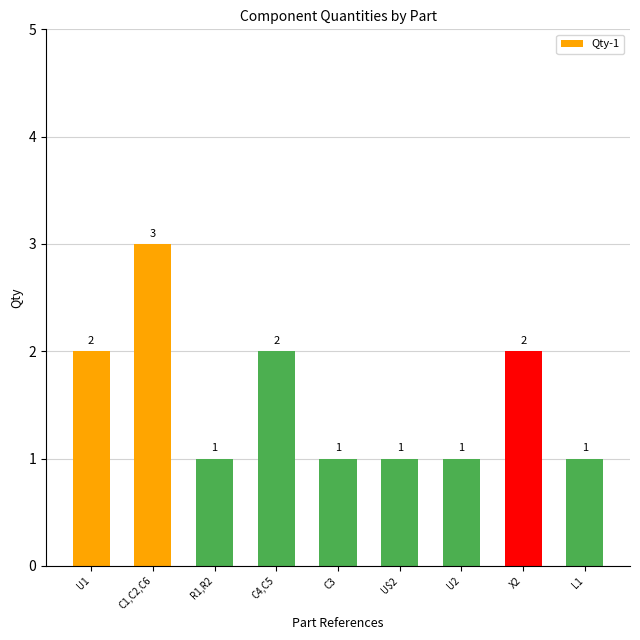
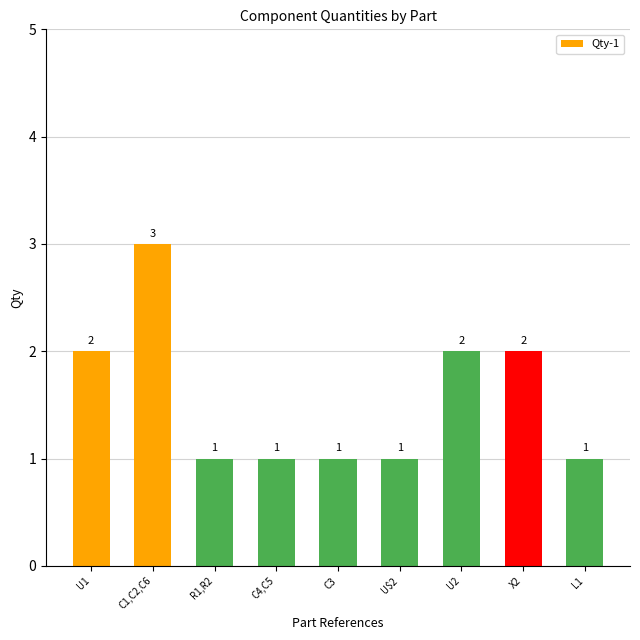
C4,C5: 2 -> 1
U2: 1 -> 2
